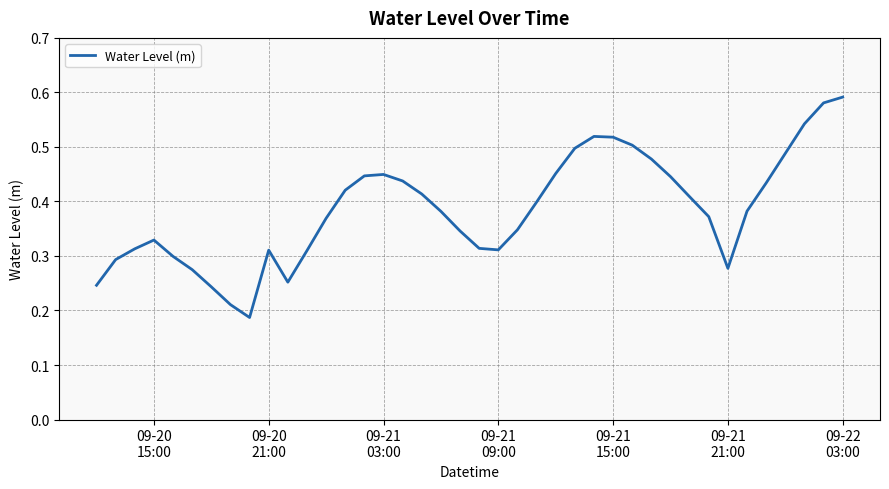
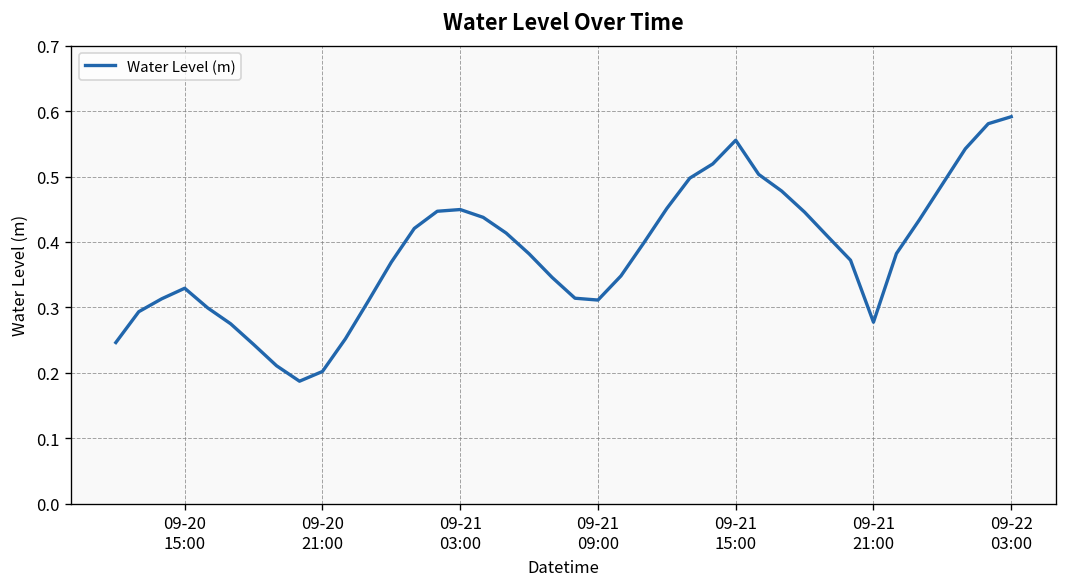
09-20 21:00: 0.31 -> 0.20
09-21 15:00: 0.52 -> 0.56
